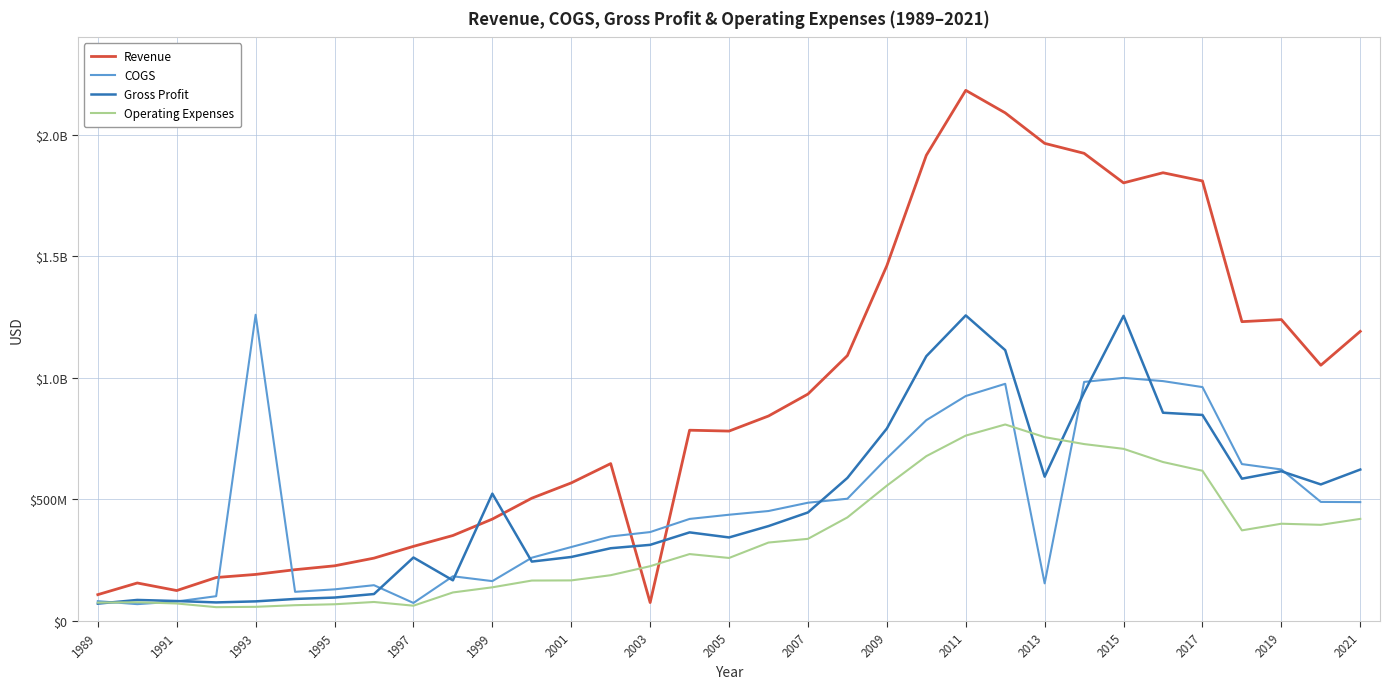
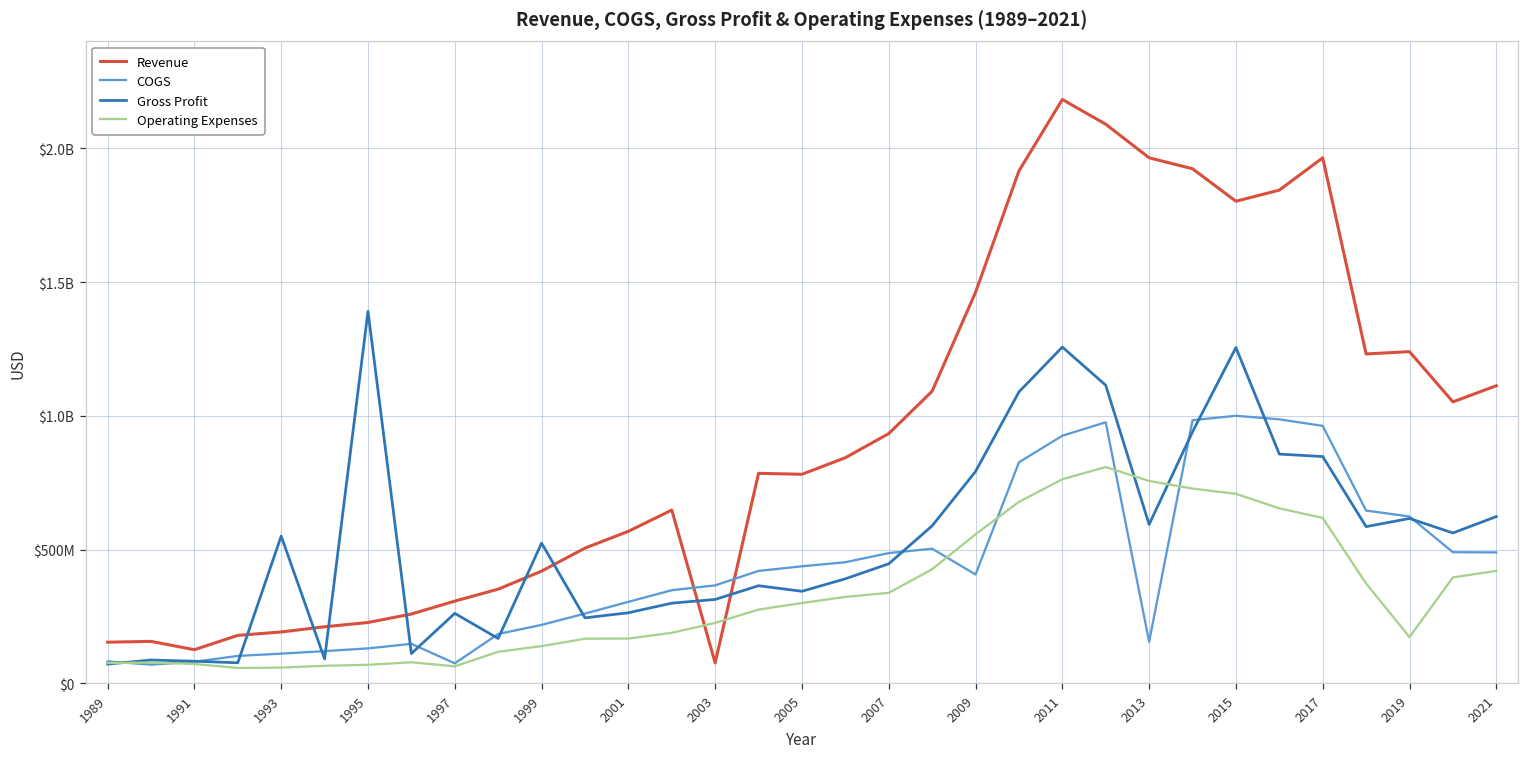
Revenue, 1989: $110000000 -> $150000000
COGS, 1993: $1260000000 -> $110000000
Gross Profit, 1993: $80000000 -> $550000000
Gross Profit, 1995: $100000000 -> $1390000000
COGS, 1999: $160000000 -> $220000000
Operating Expenses, 2005: $260000000 -> $300000000
COGS, 2009: $670000000 -> $410000000
Revenue, 2017: $1810000000 -> $1960000000
Operating Expenses, 2019: $400000000 -> $170000000
Revenue, 2021: $1190000000 -> $1110000000
